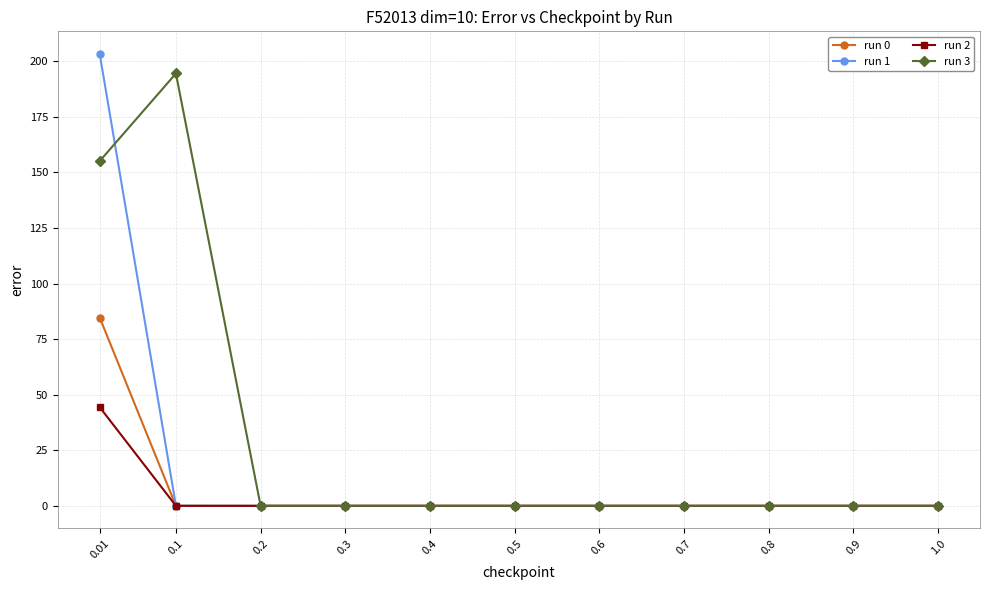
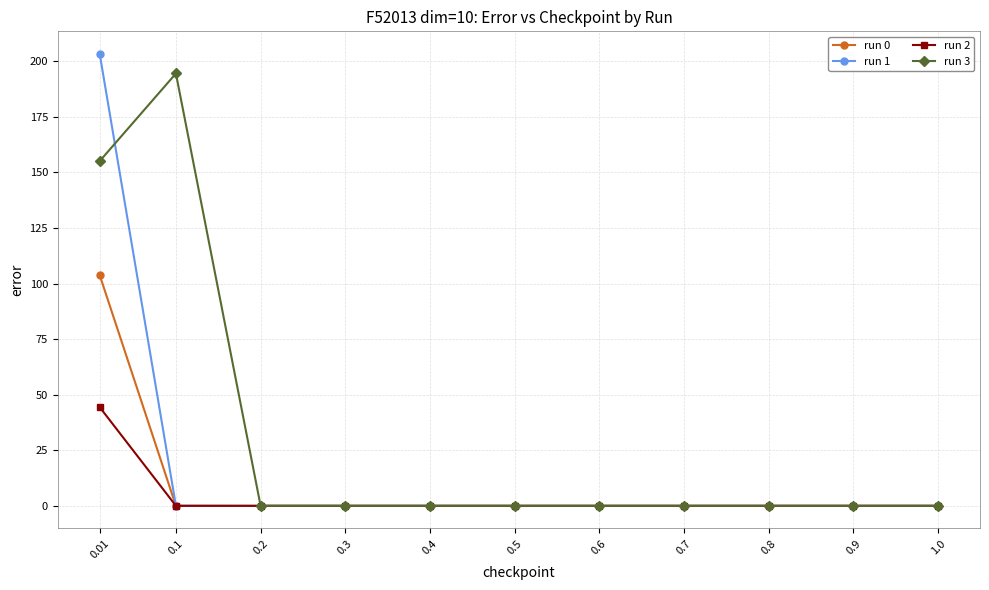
run 0, 0.01: 85 -> 104
